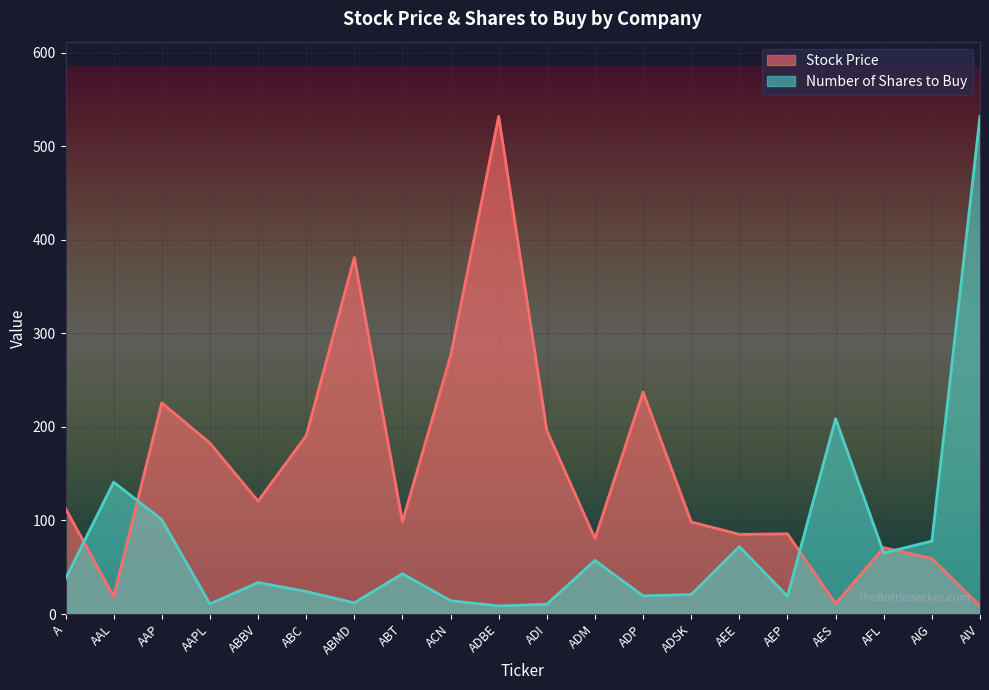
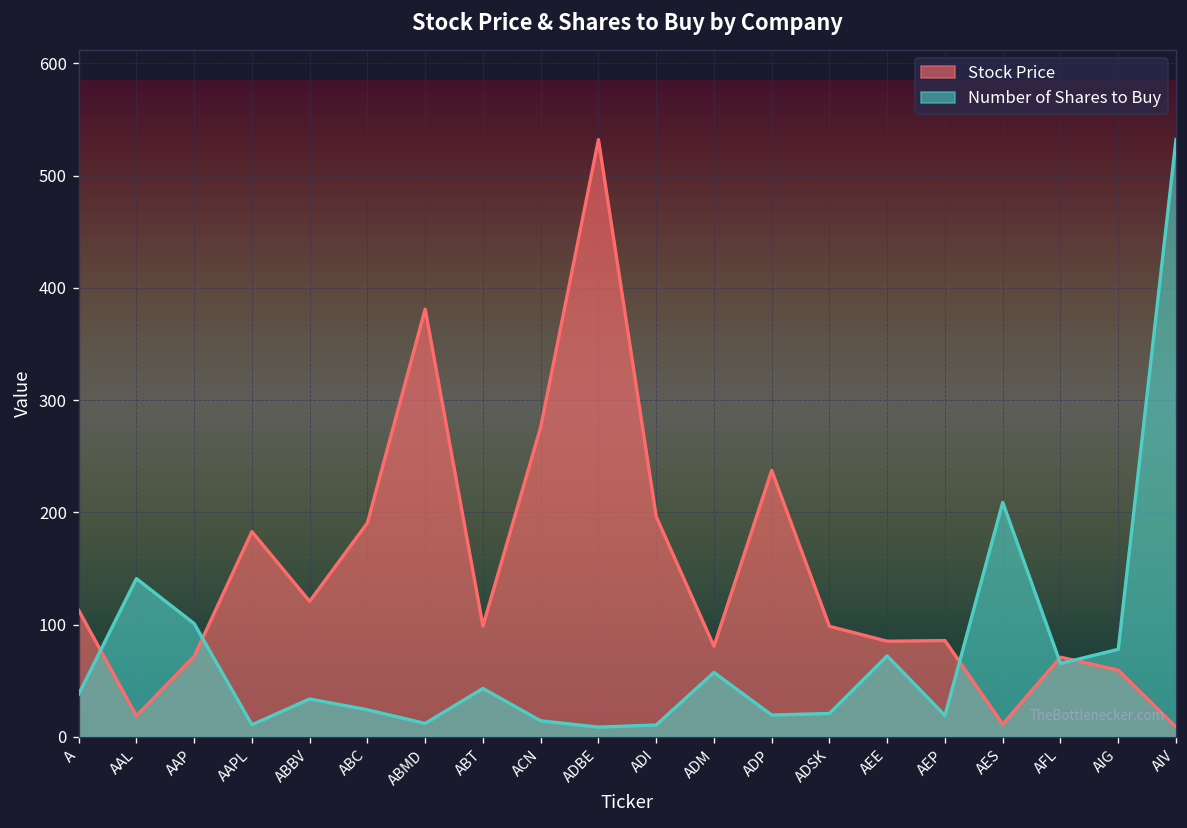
Stock Price, AAP: 230 -> 70
